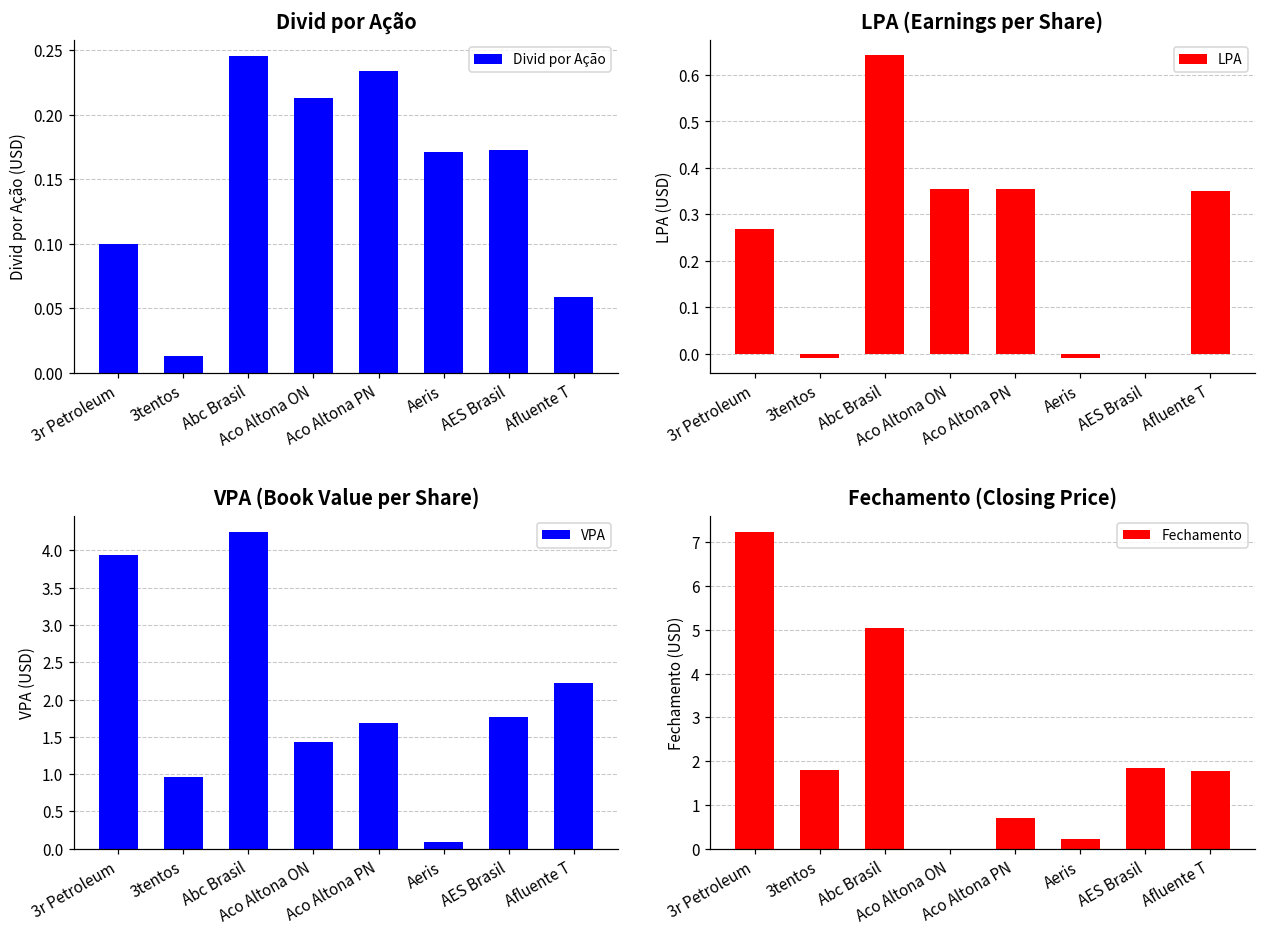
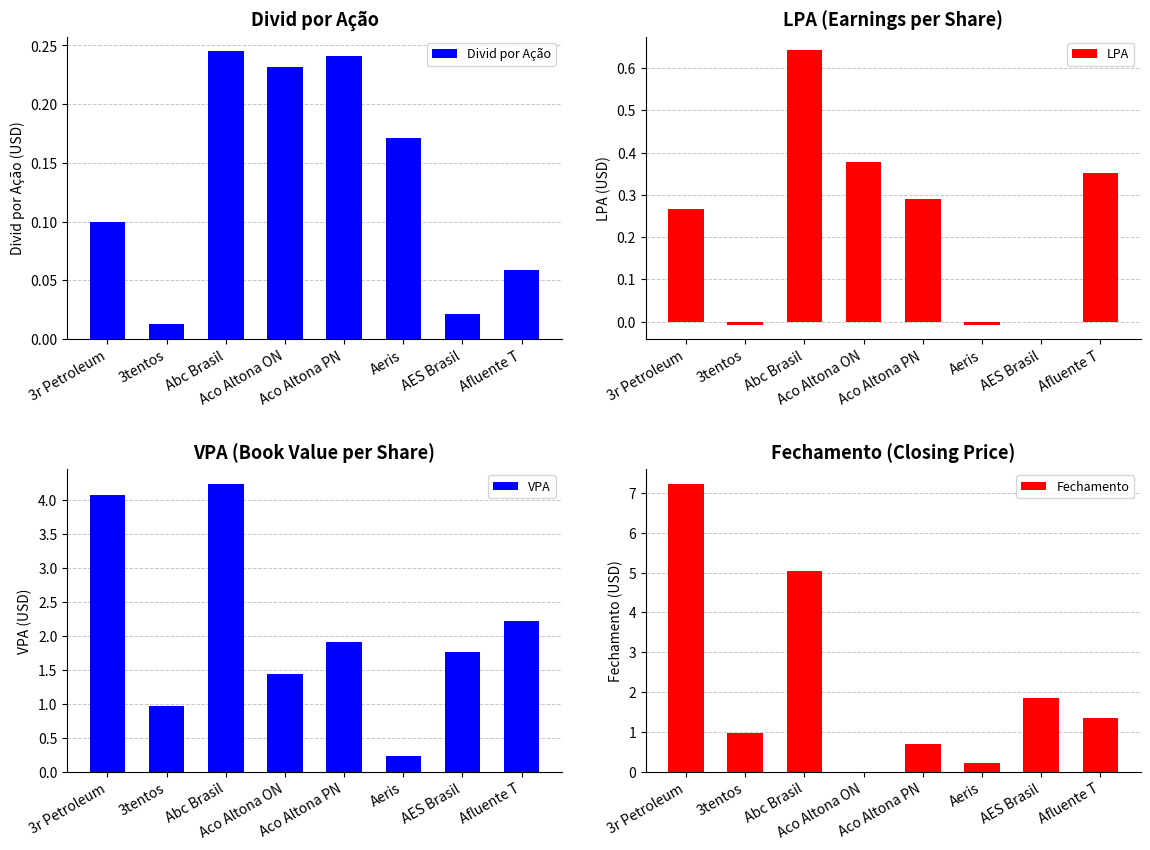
Divid por Ação, Aco Altona ON: 0.213 -> 0.232
Divid por Ação, Aco Altona PN: 0.234 -> 0.241
Divid por Ação, AES Brasil: 0.173 -> 0.021
LPA (Earnings per Share), Aco Altona ON: 0.36 -> 0.38
LPA (Earnings per Share), Aco Altona PN: 0.36 -> 0.29
VPA (Book Value per Share), 3r Petroleum: 3.9 -> 4.1
VPA (Book Value per Share), Aco Altona PN: 1.7 -> 1.9
VPA (Book Value per Share), Aeris: 0.1 -> 0.2
Fechamento (Closing Price), 3tentos: 1.8 -> 1.0
Fechamento (Closing Price), Afluente T: 1.8 -> 1.3
